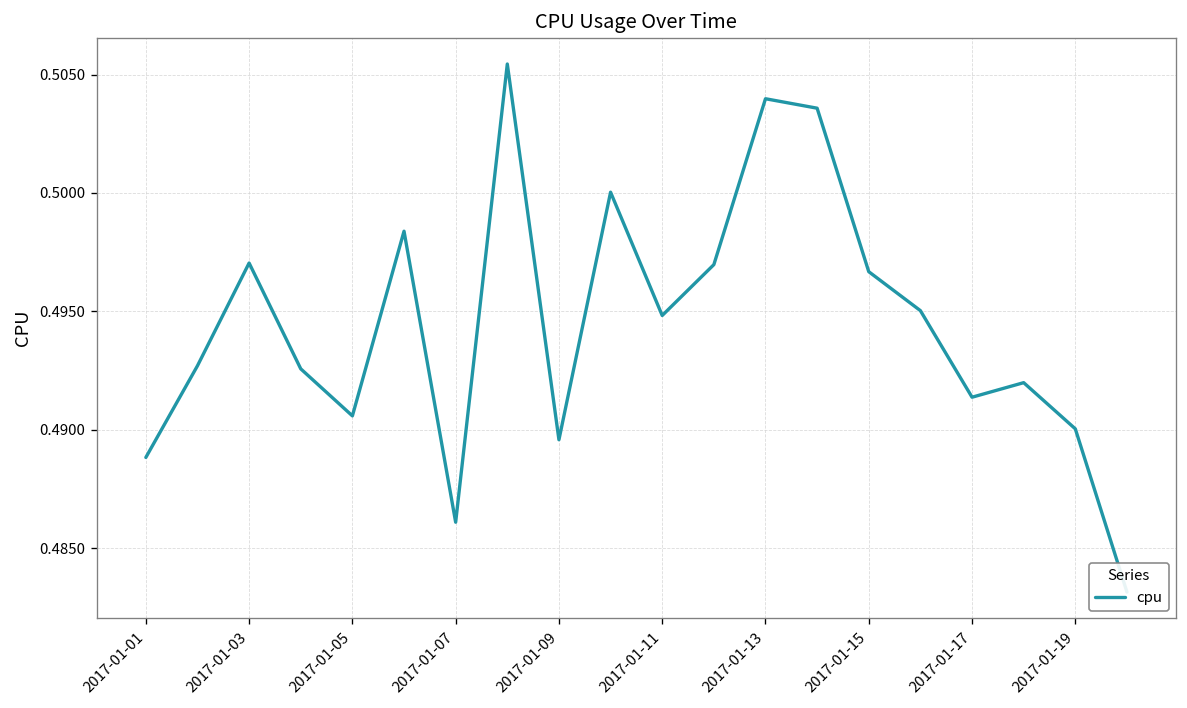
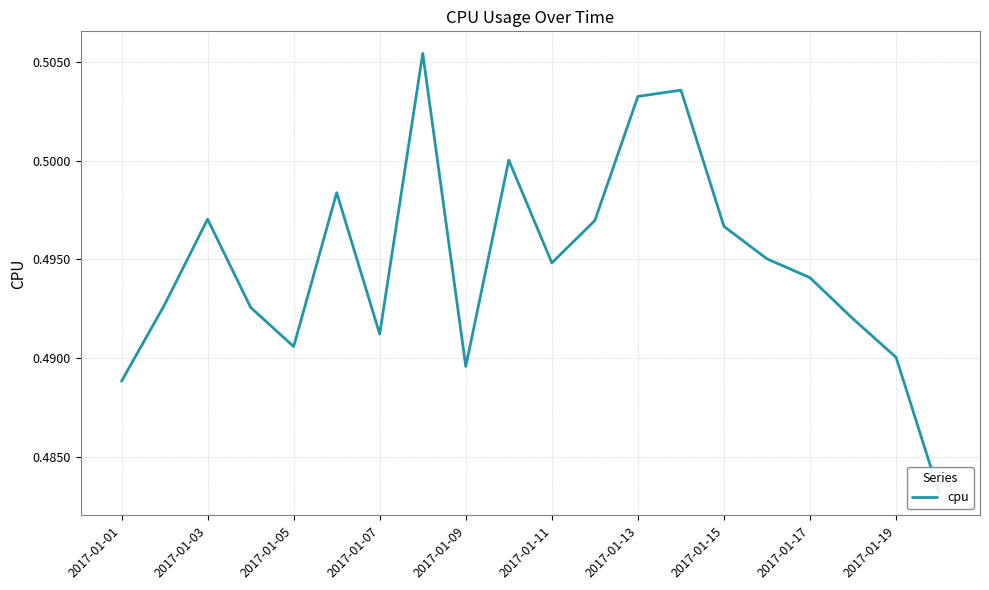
2017-01-07: 0.4861 -> 0.4912
2017-01-13: 0.5040 -> 0.5033
2017-01-17: 0.4914 -> 0.4941
